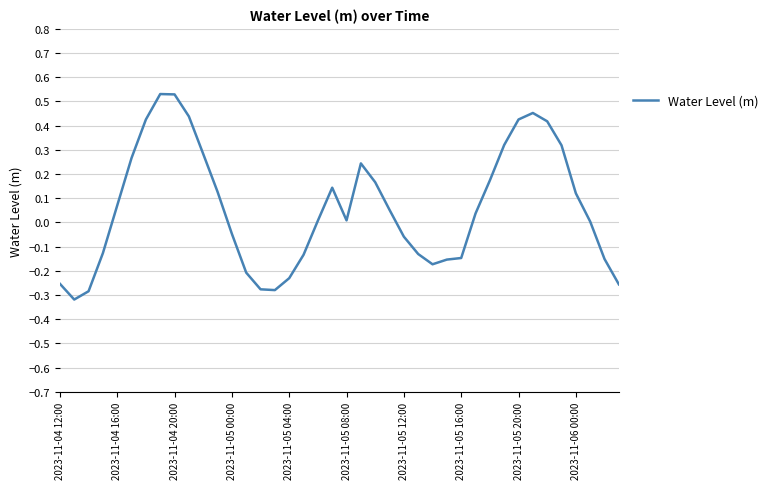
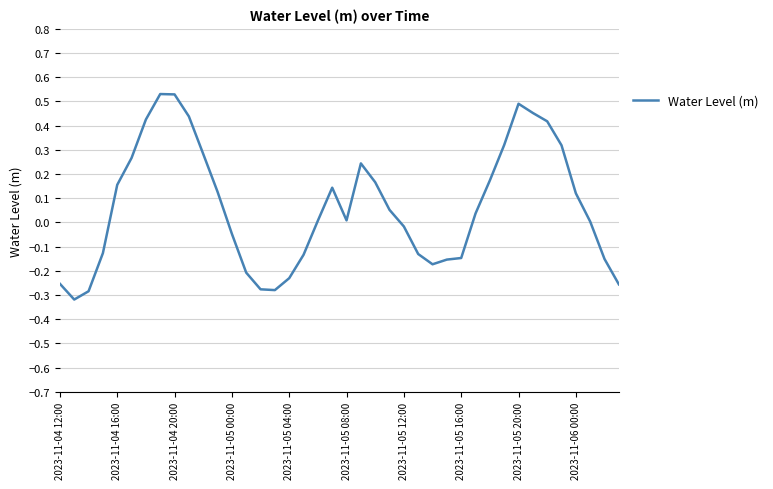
2023-11-04 16:00: 0.07 -> 0.16
2023-11-05 12:00: -0.06 -> -0.02
2023-11-05 20:00: 0.43 -> 0.49
